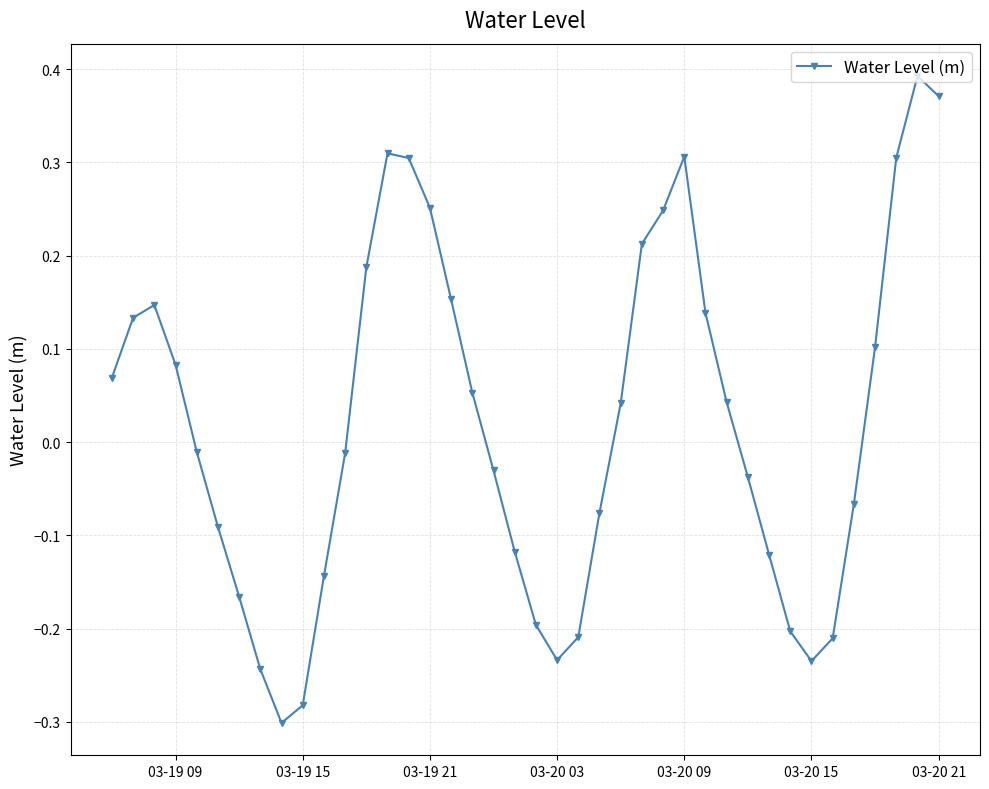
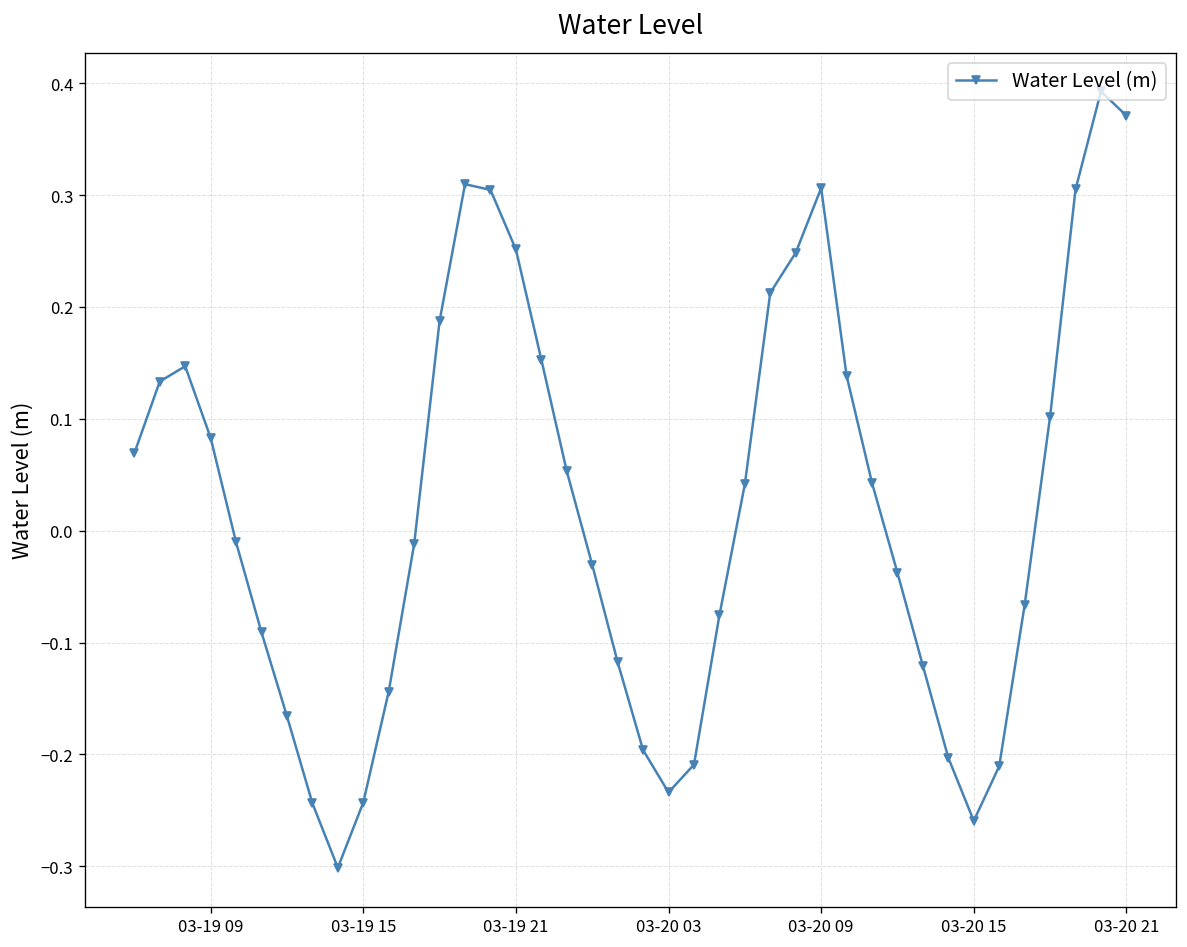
03-19 15: -0.28 -> -0.24
03-20 15: -0.23 -> -0.26
